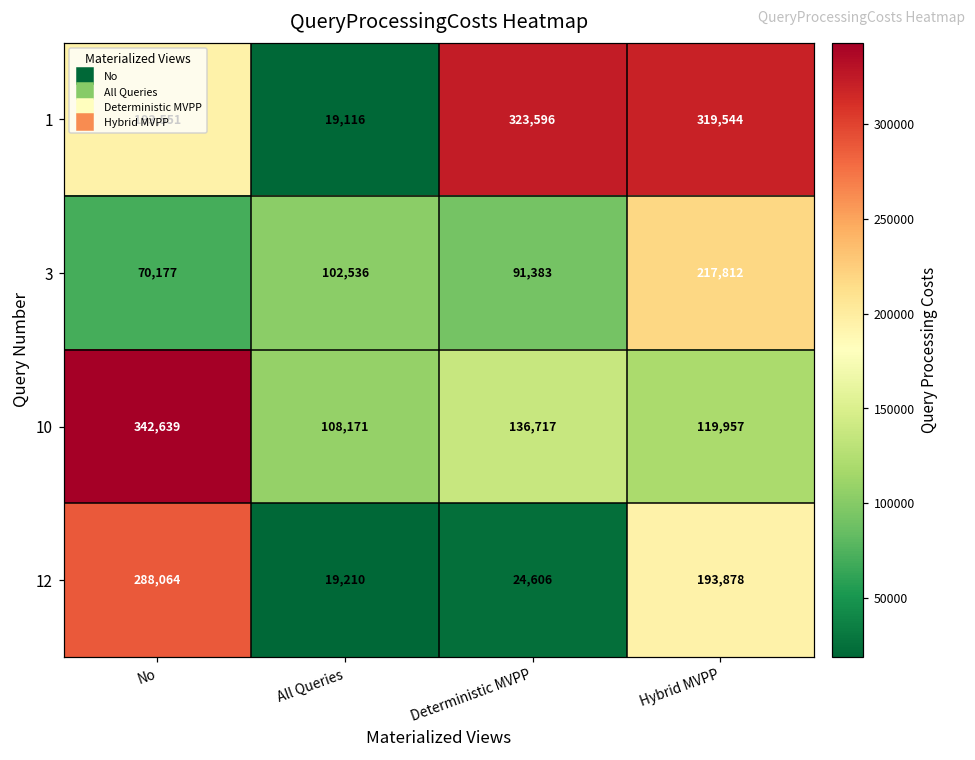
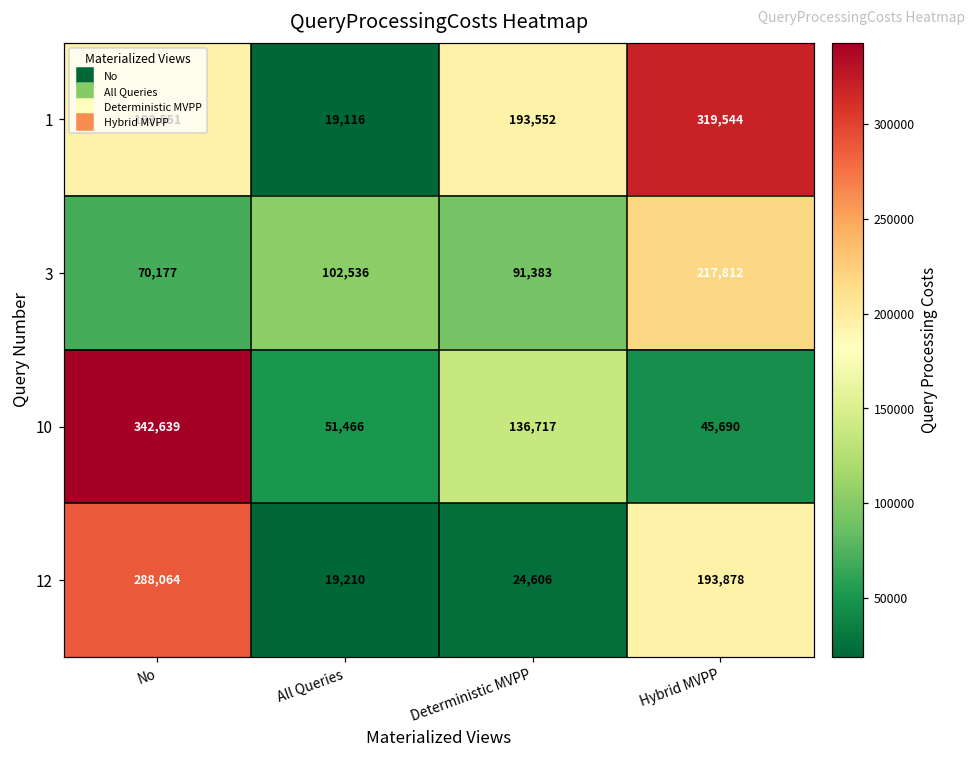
1, Deterministic MVPP: 323,596 -> 193,552
10, All Queries: 108,171 -> 51,466
10, Hybrid MVPP: 119,957 -> 45,690
